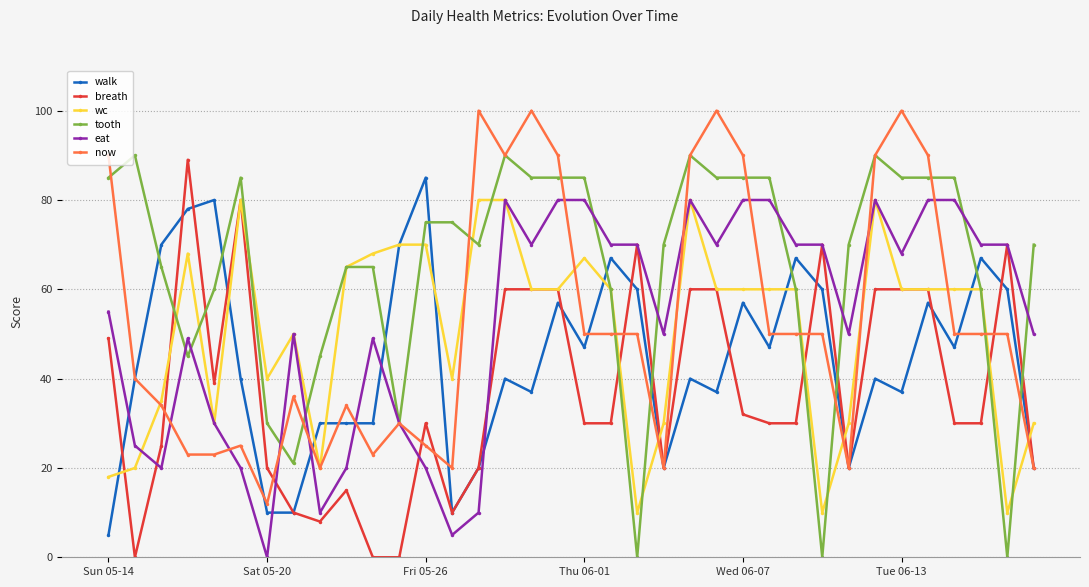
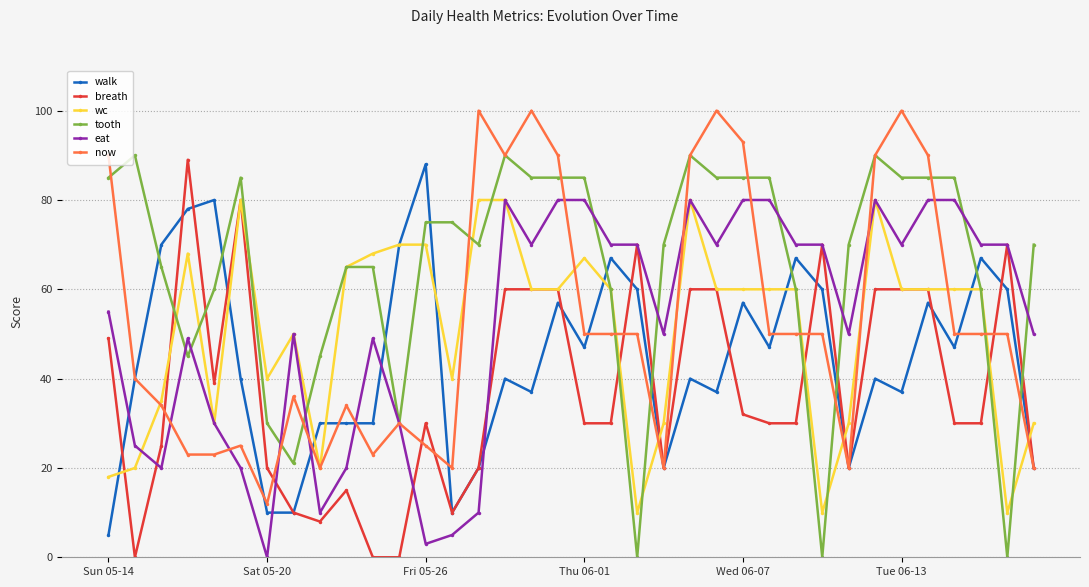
walk, Fri 05-26: 85 -> 88
eat, Fri 05-26: 20 -> 3
now, Wed 06-07: 90 -> 93
eat, Tue 06-13: 68 -> 70
